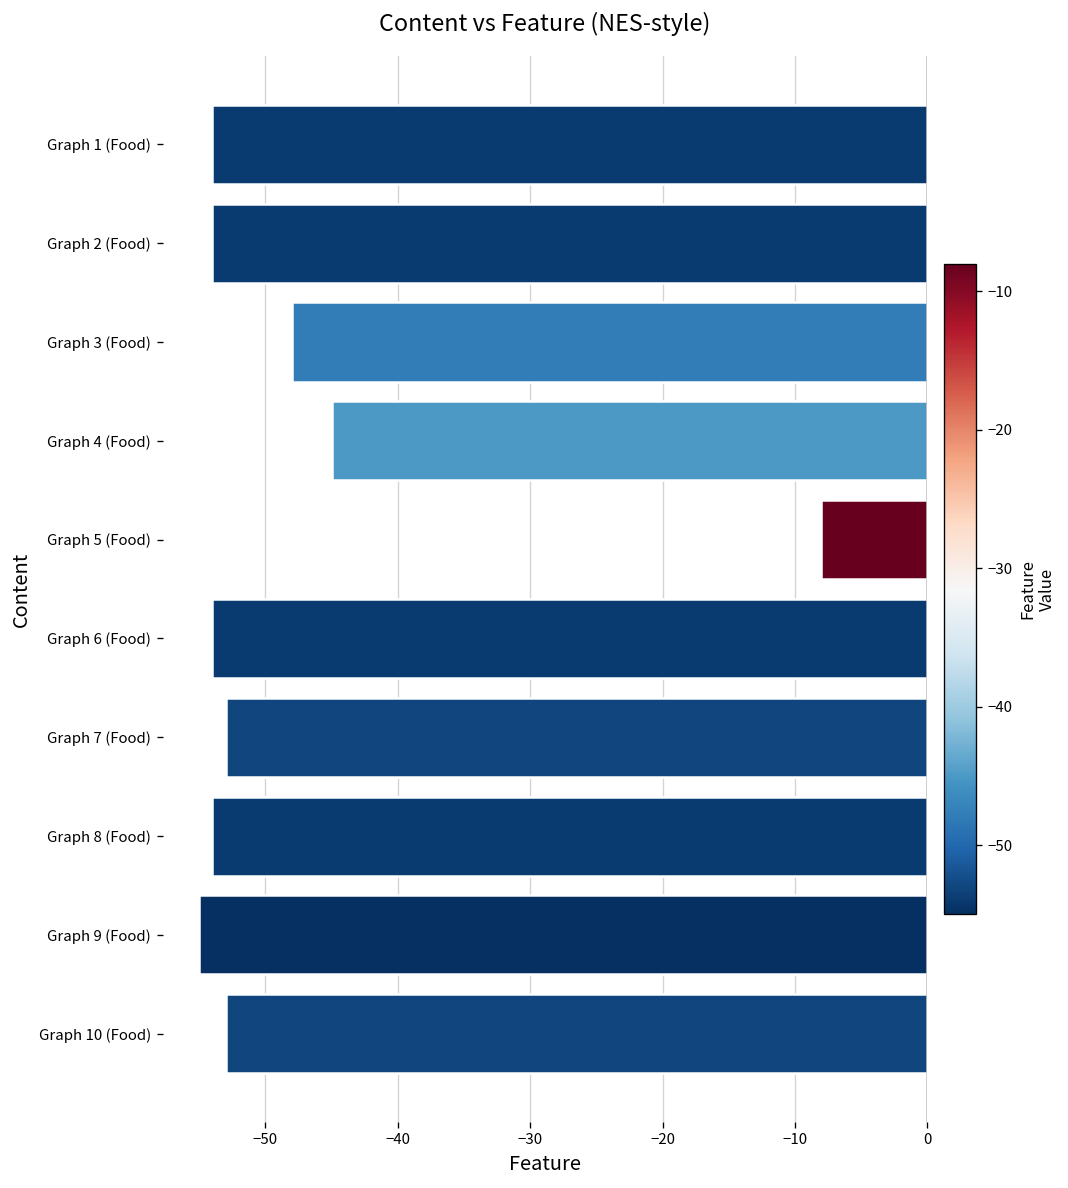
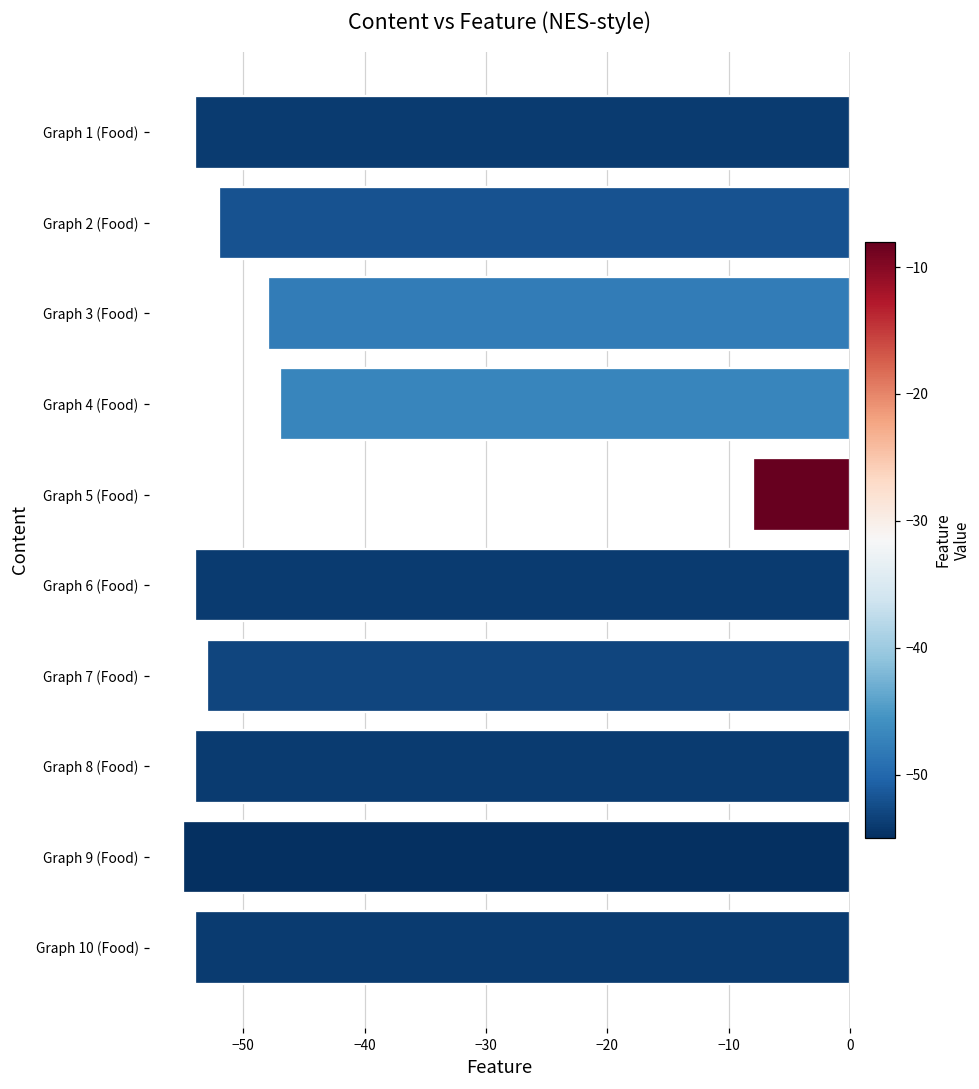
Graph 2 (Food): -54 -> -52
Graph 4 (Food): -45 -> -47
Graph 10 (Food): -53 -> -54
